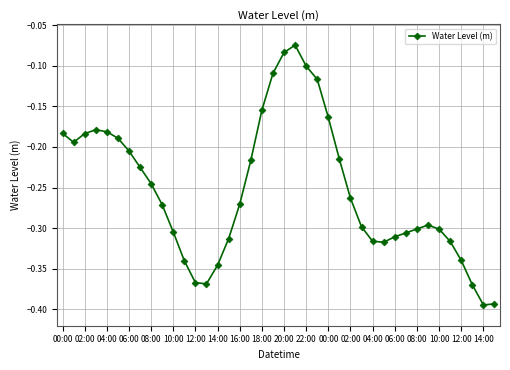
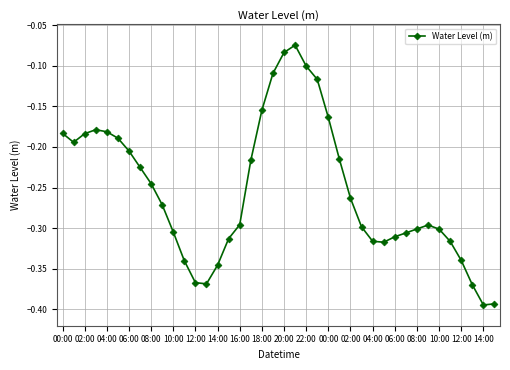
16:00: -0.27 -> -0.30
